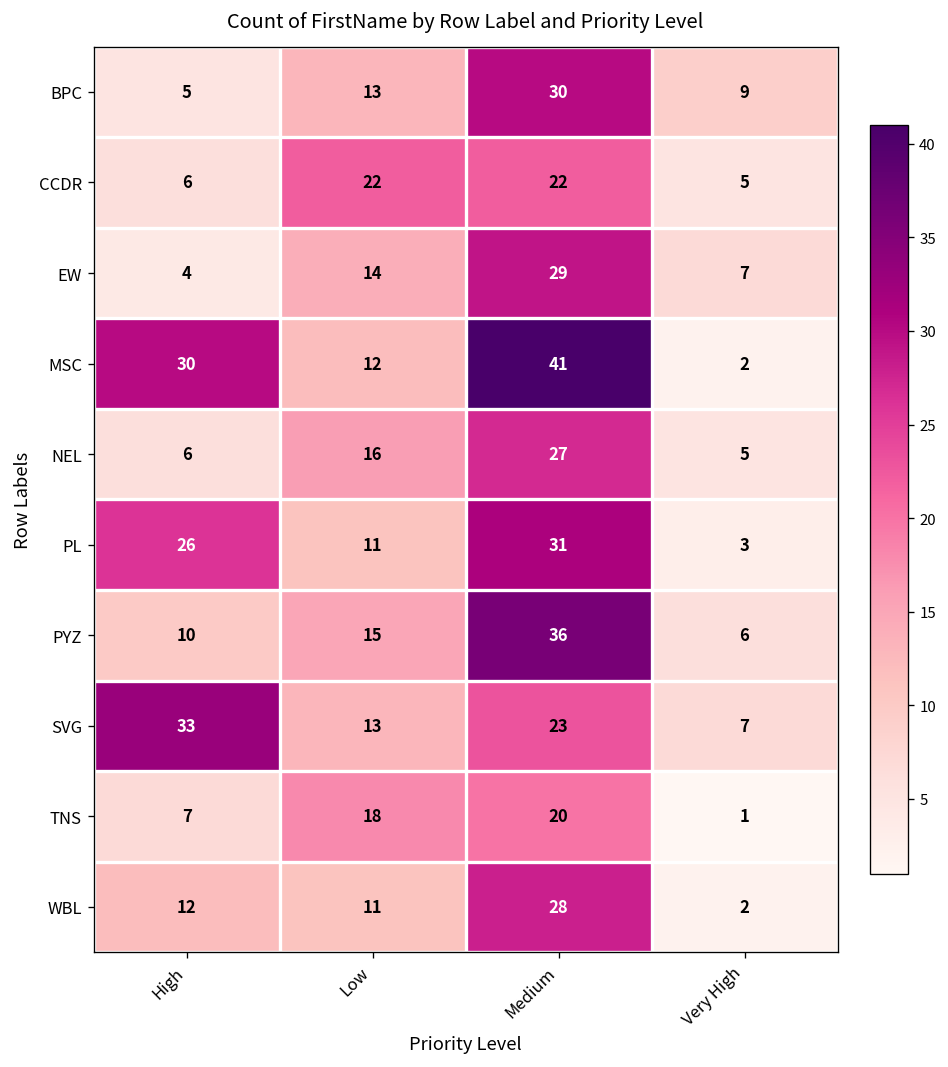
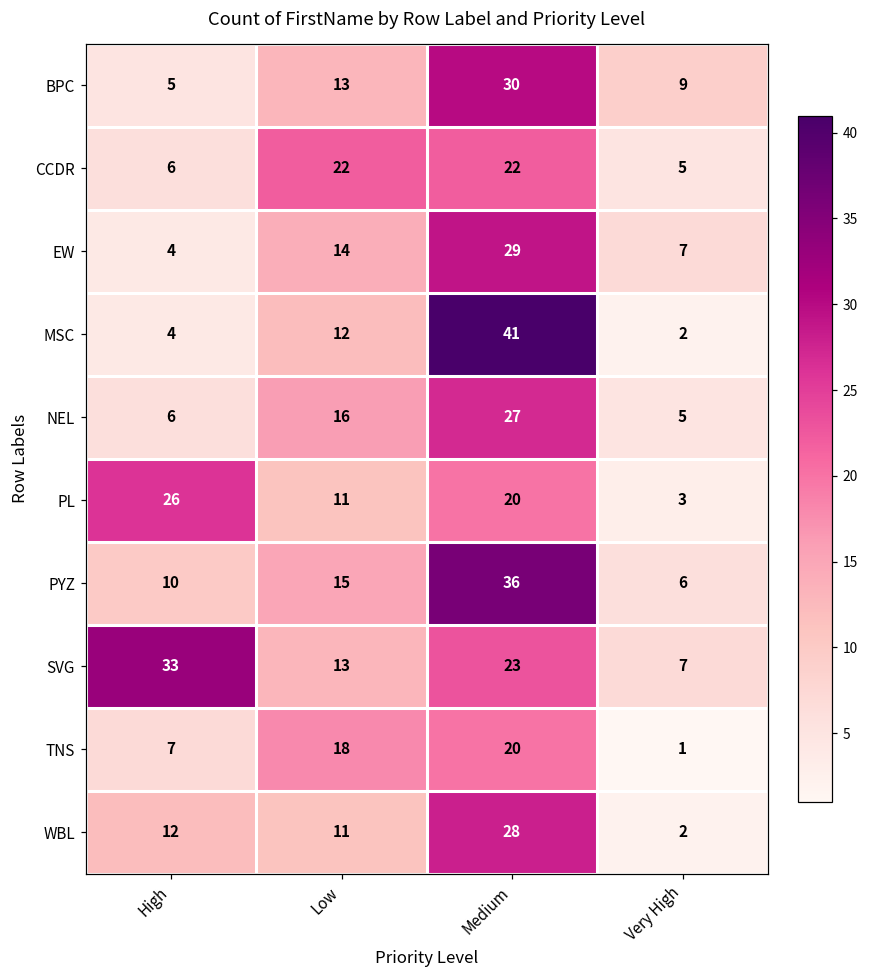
MSC, High: 30 -> 4
PL, Medium: 31 -> 20
